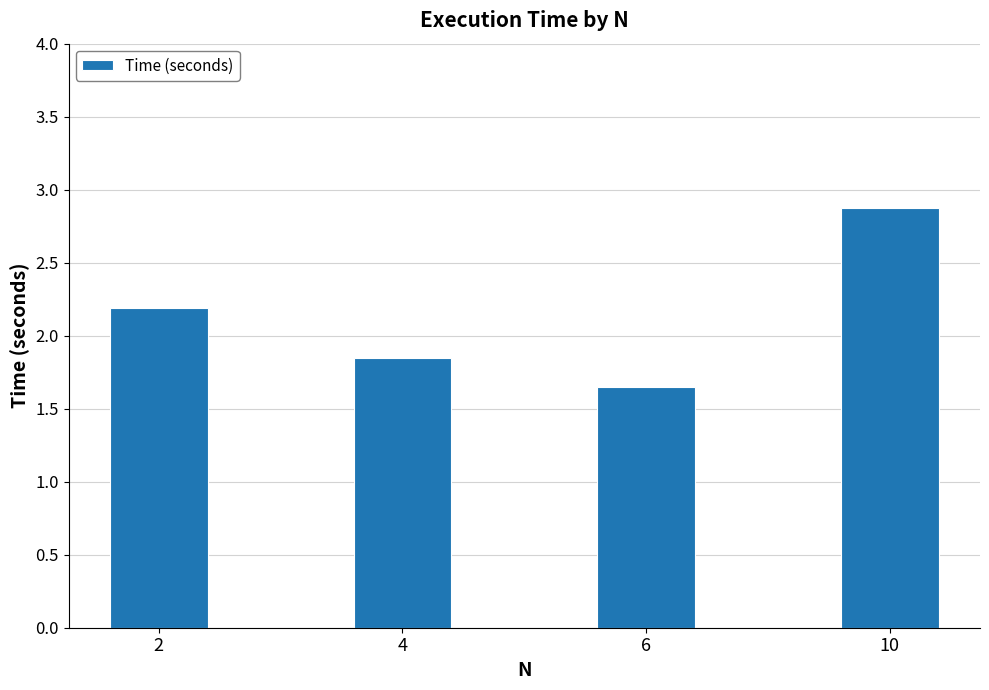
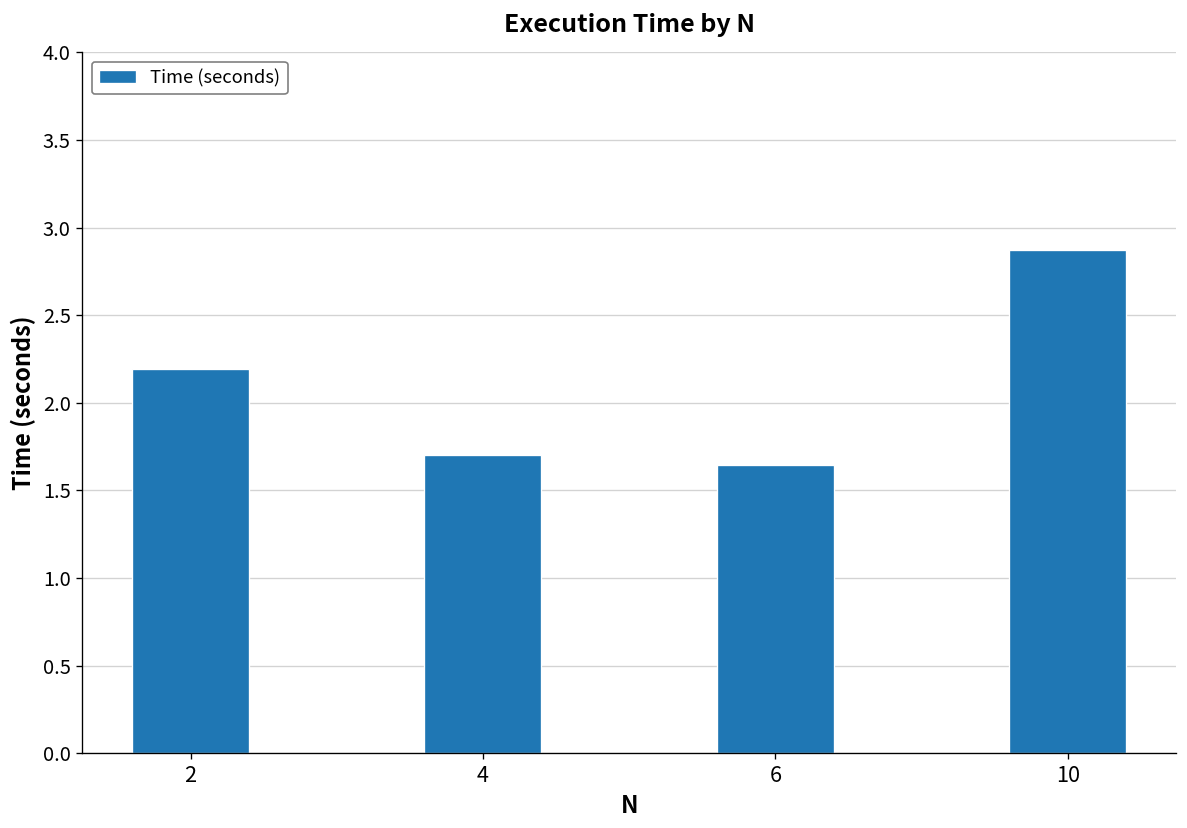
4: 1.85 -> 1.70
